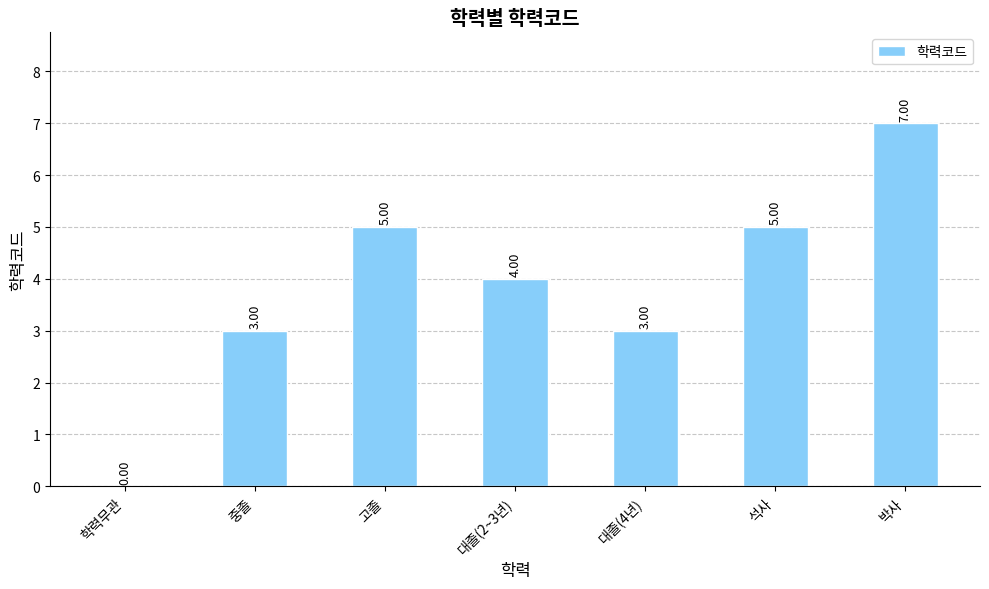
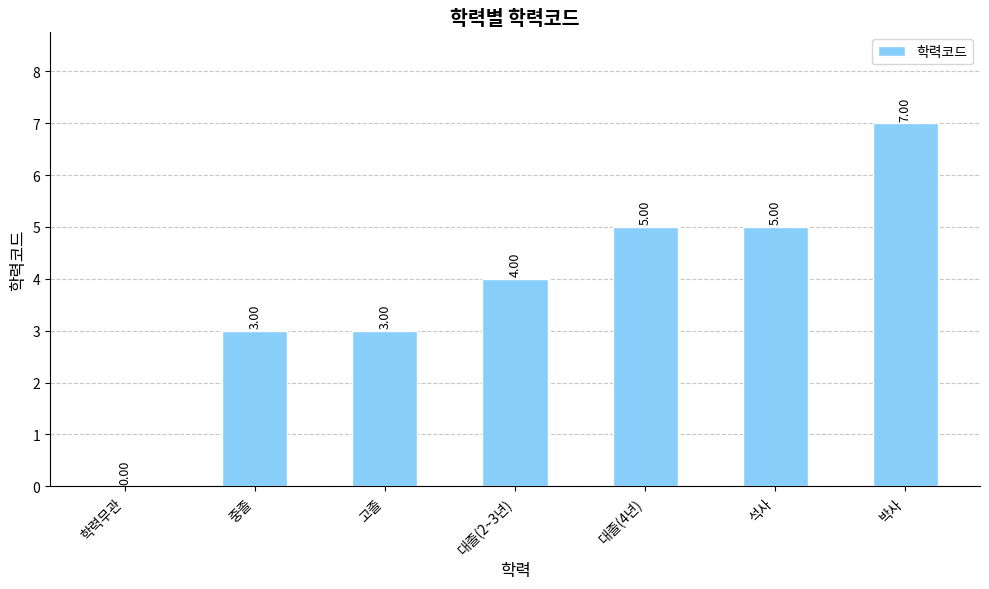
고졸: 5.00 -> 3.00
대졸(4년): 3.00 -> 5.00
